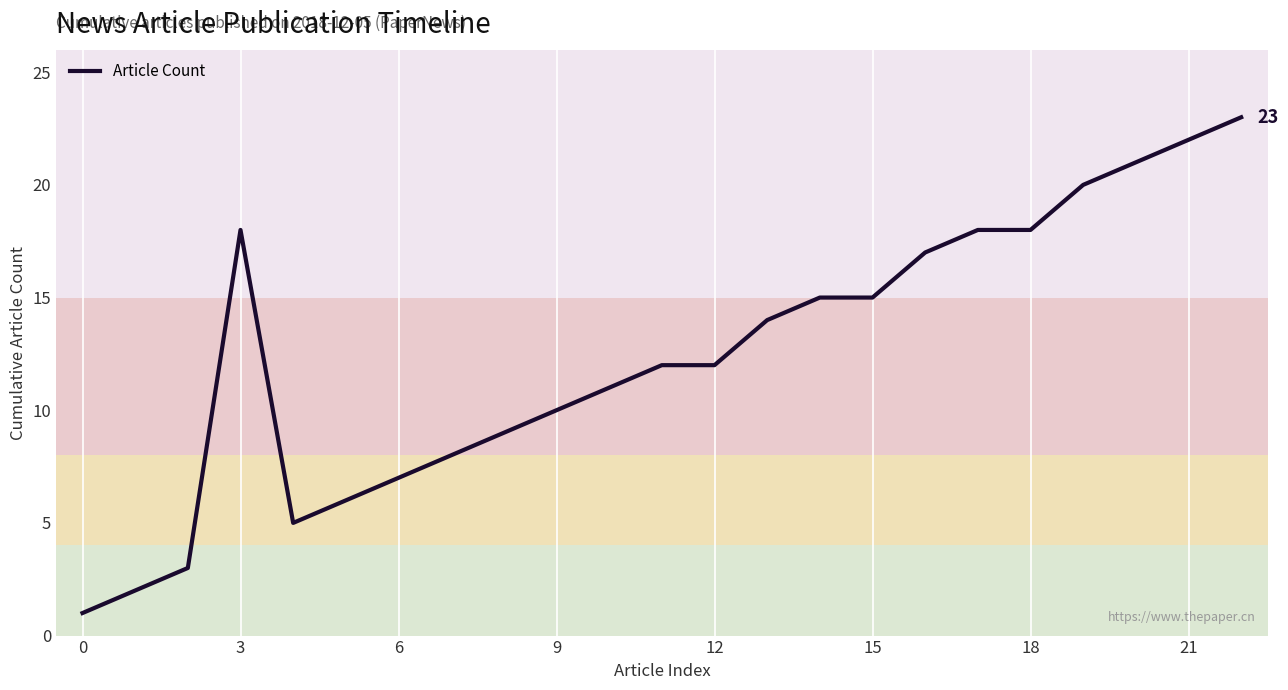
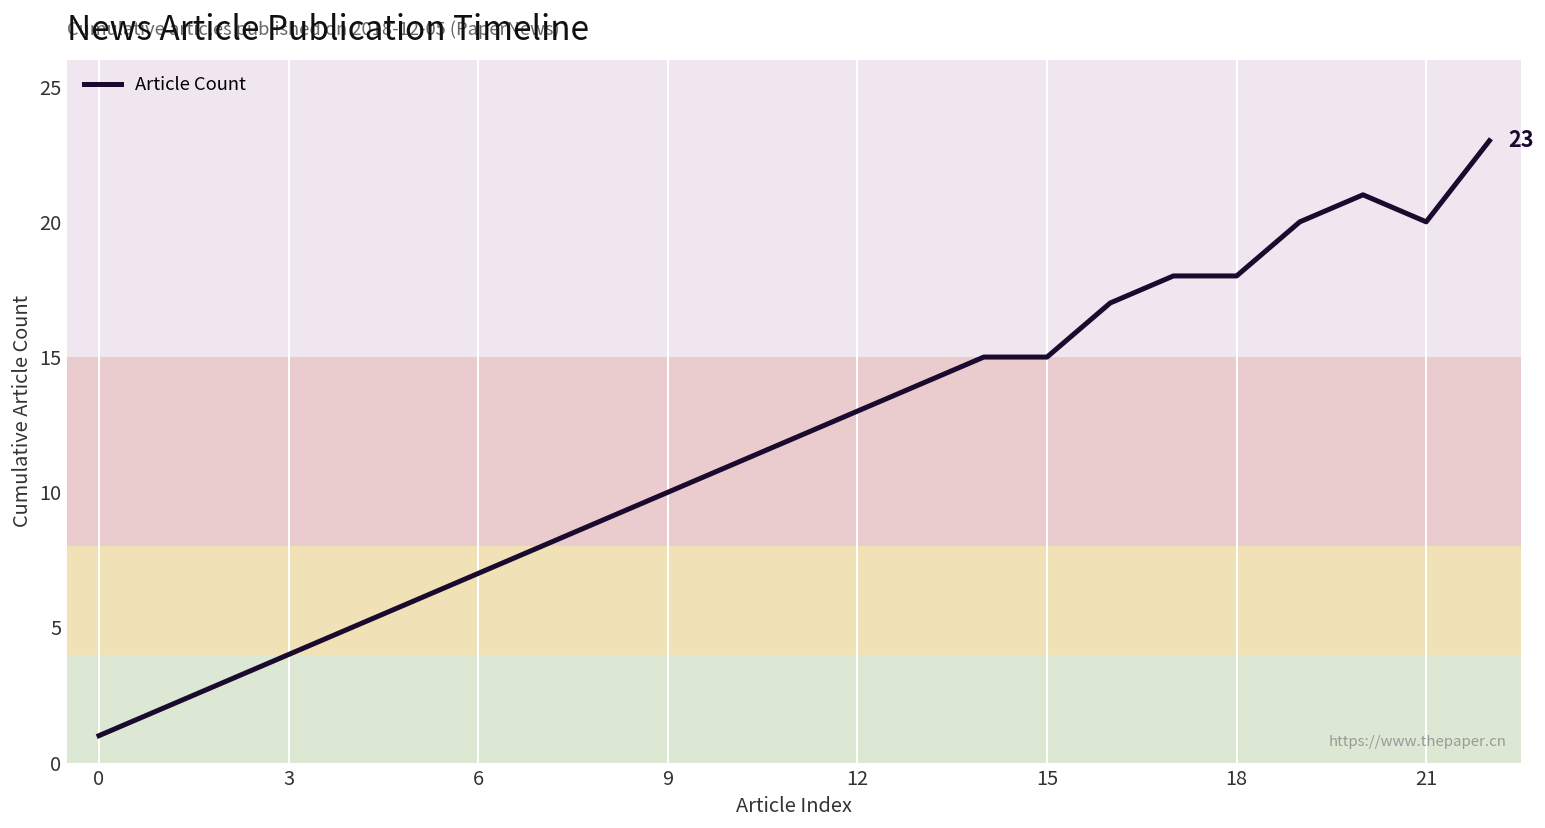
3: 18 -> 4
12: 12 -> 13
21: 22 -> 20
